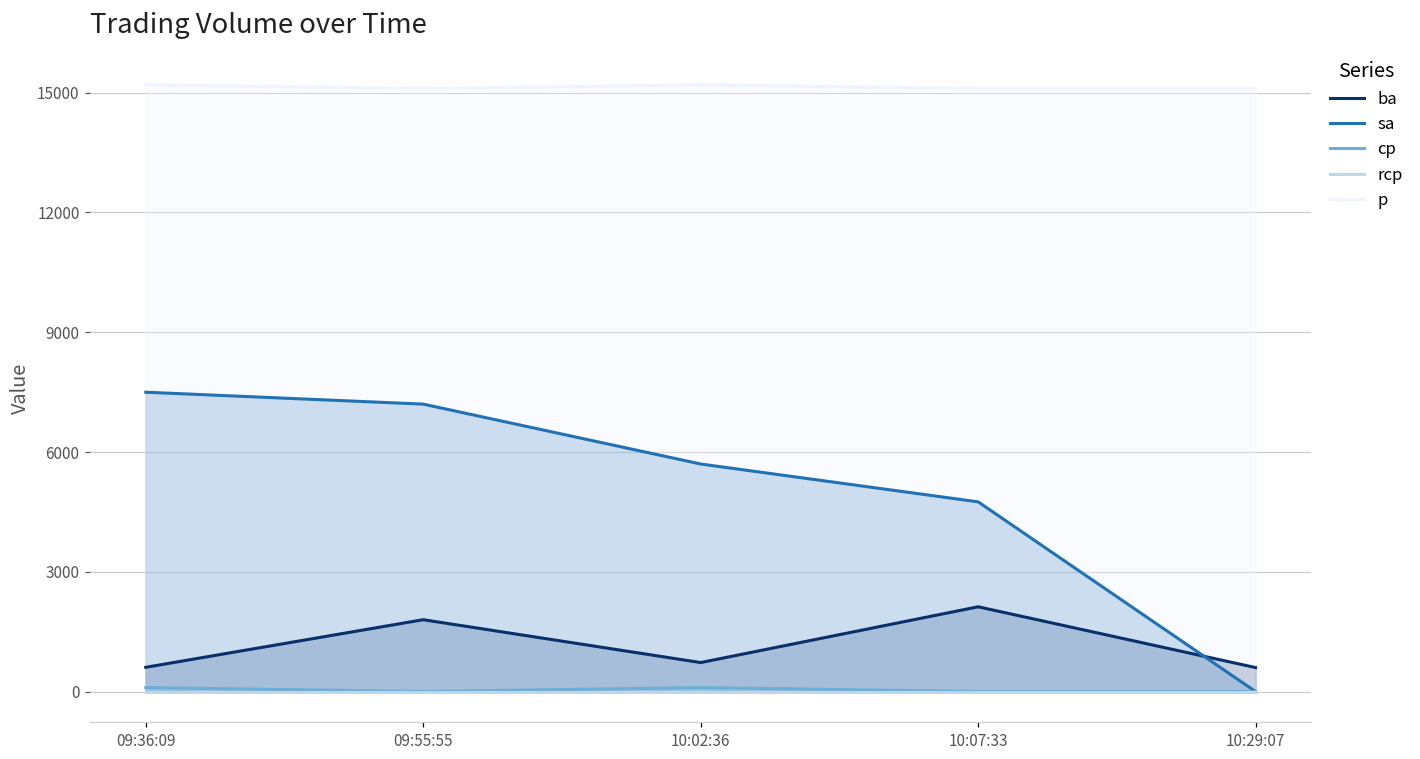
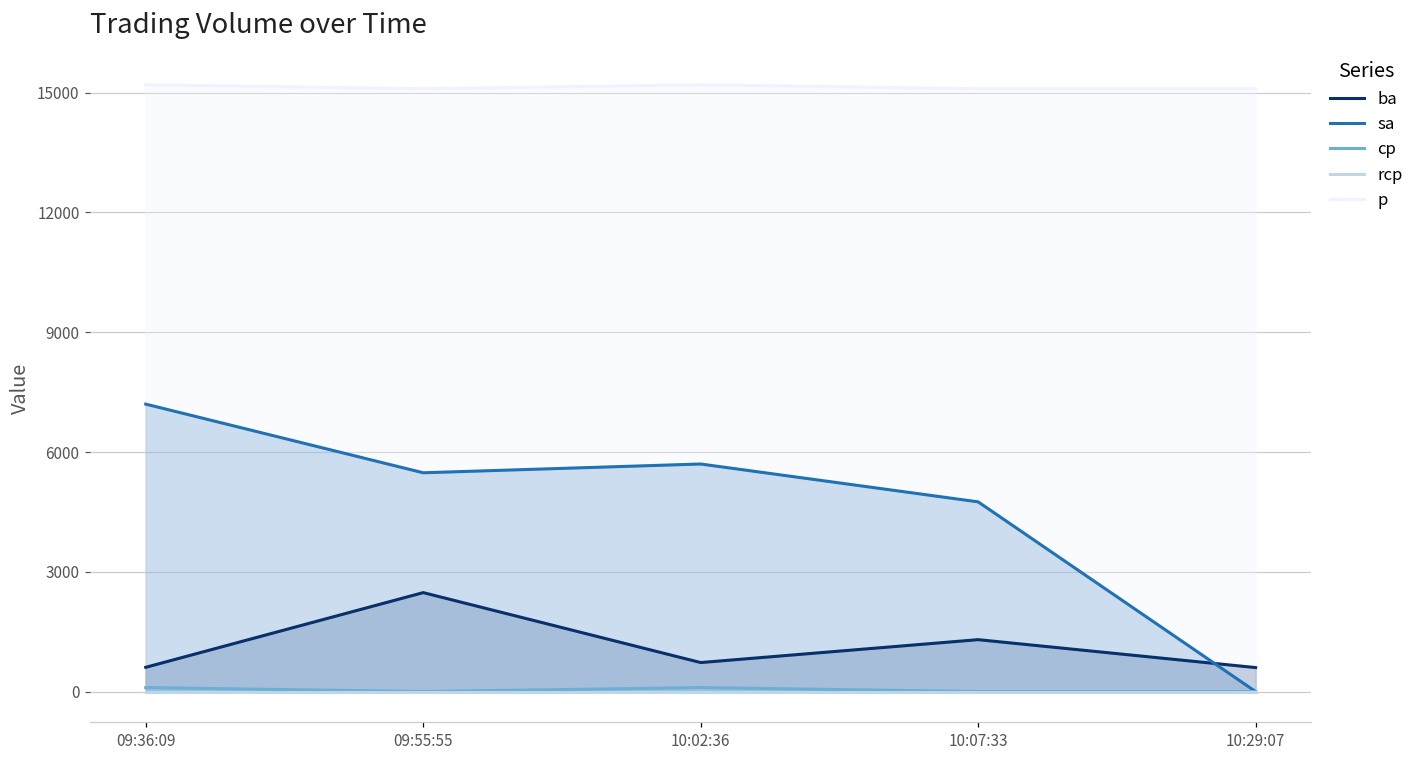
sa, 09:36:09: 7500 -> 7200
ba, 09:55:55: 1800 -> 2500
sa, 09:55:55: 7200 -> 5500
ba, 10:07:33: 2100 -> 1300
